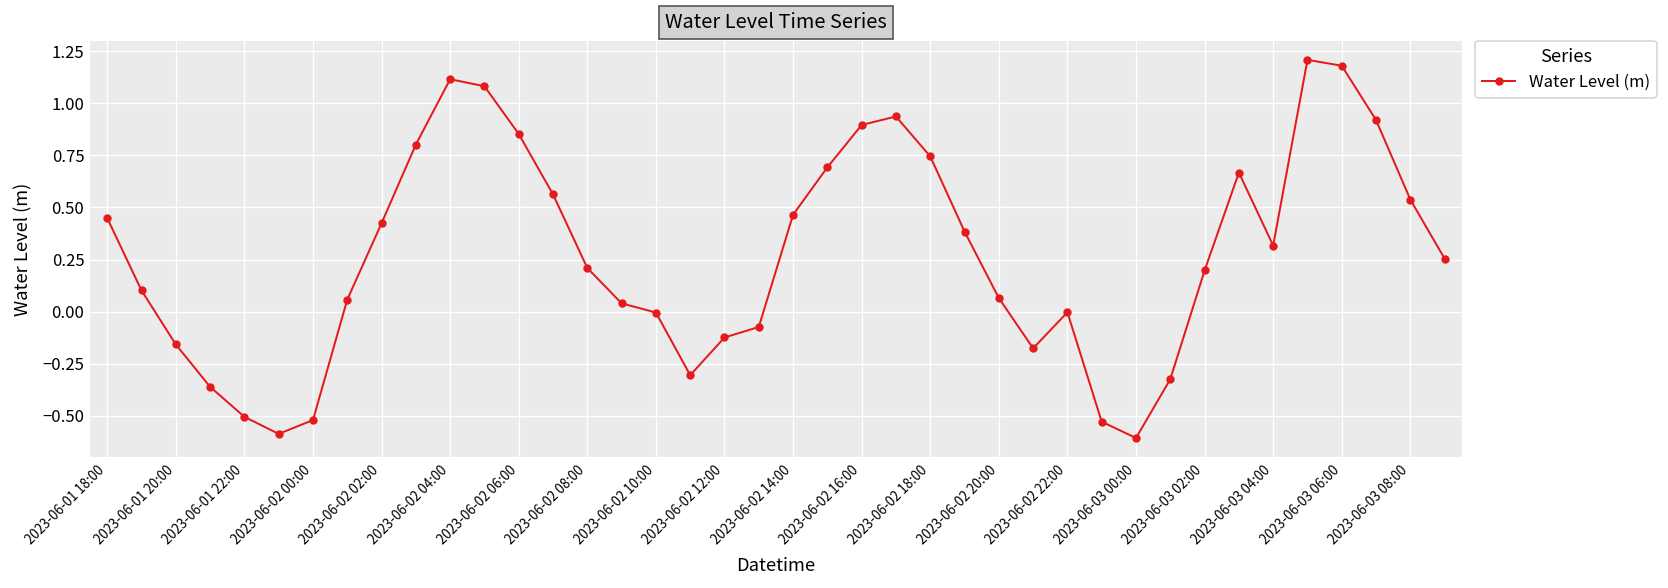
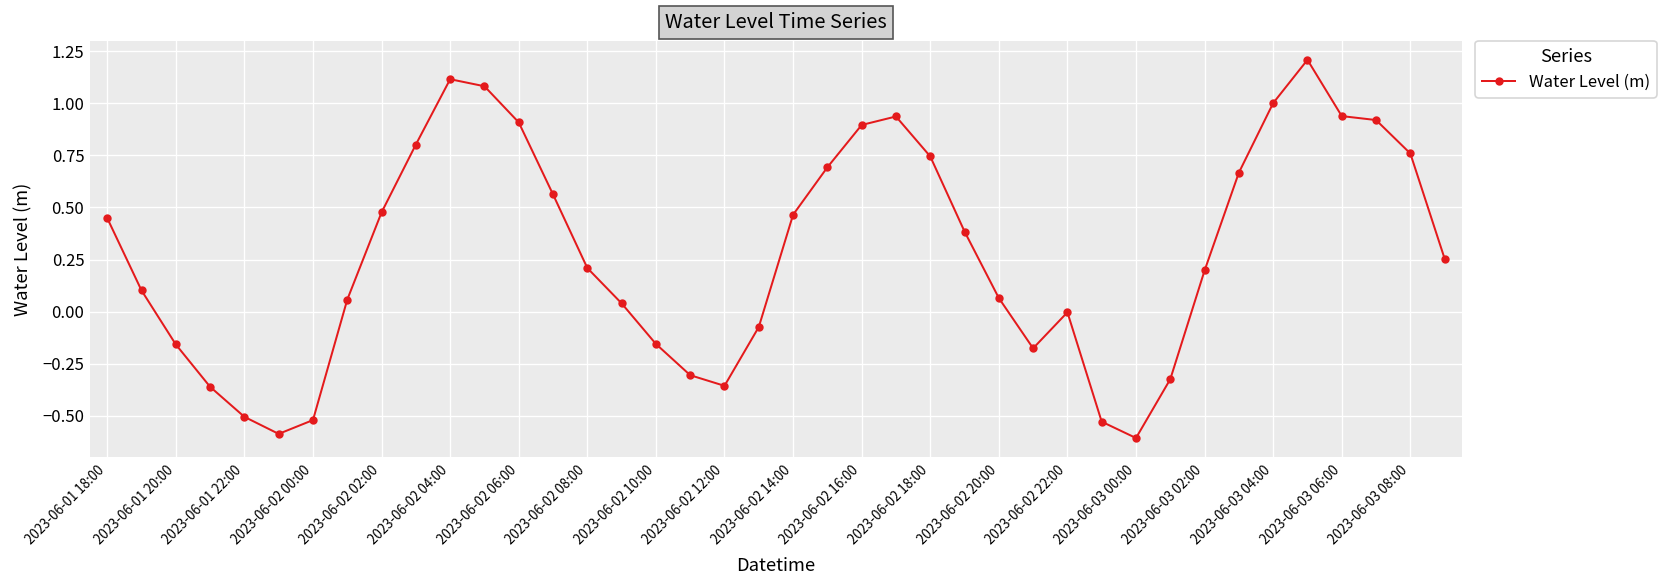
2023-06-02 02:00: 0.42 -> 0.48
2023-06-02 06:00: 0.85 -> 0.91
2023-06-02 10:00: 0.00 -> -0.15
2023-06-02 12:00: -0.12 -> -0.36
2023-06-03 04:00: 0.32 -> 1.00
2023-06-03 06:00: 1.18 -> 0.94
2023-06-03 08:00: 0.54 -> 0.76
